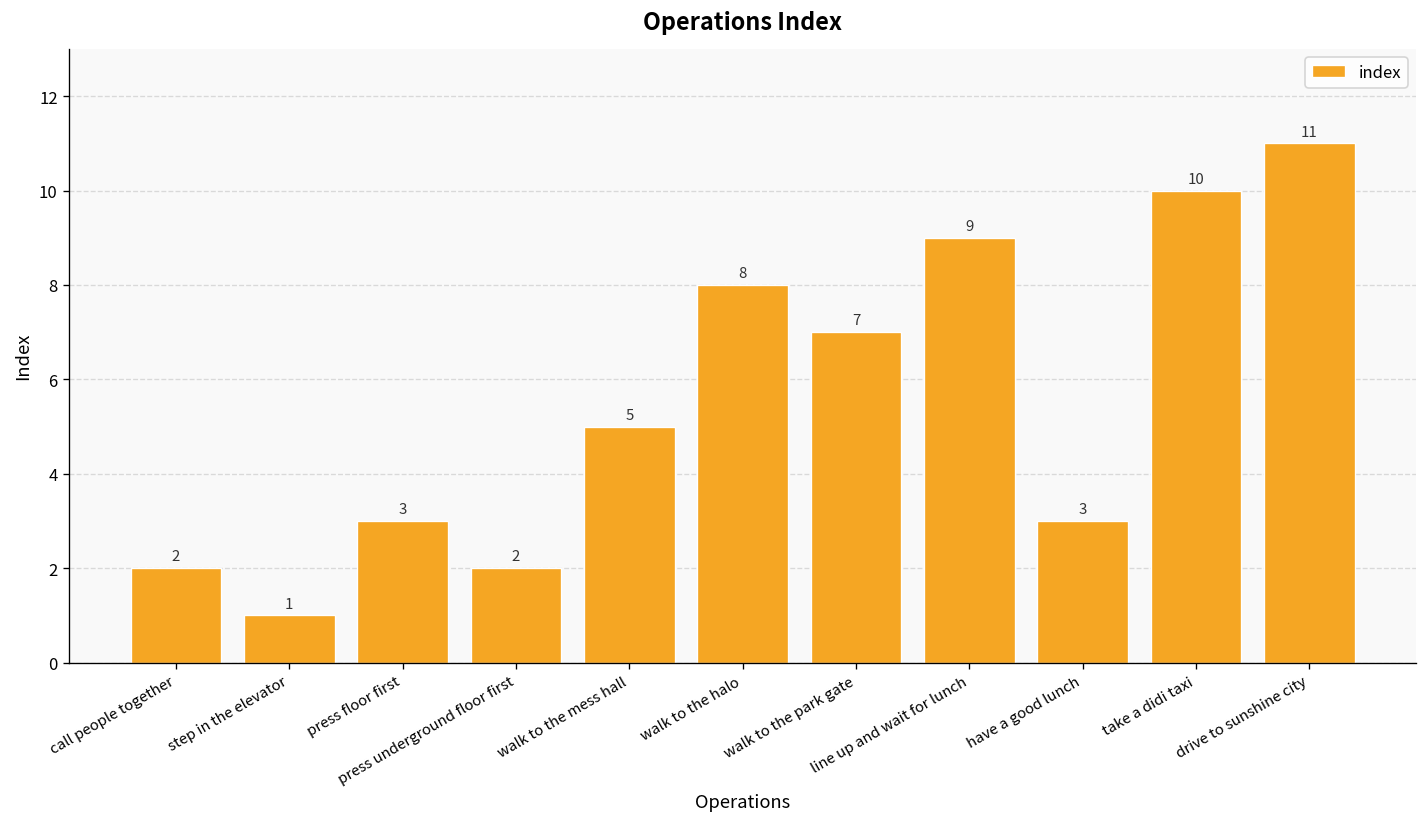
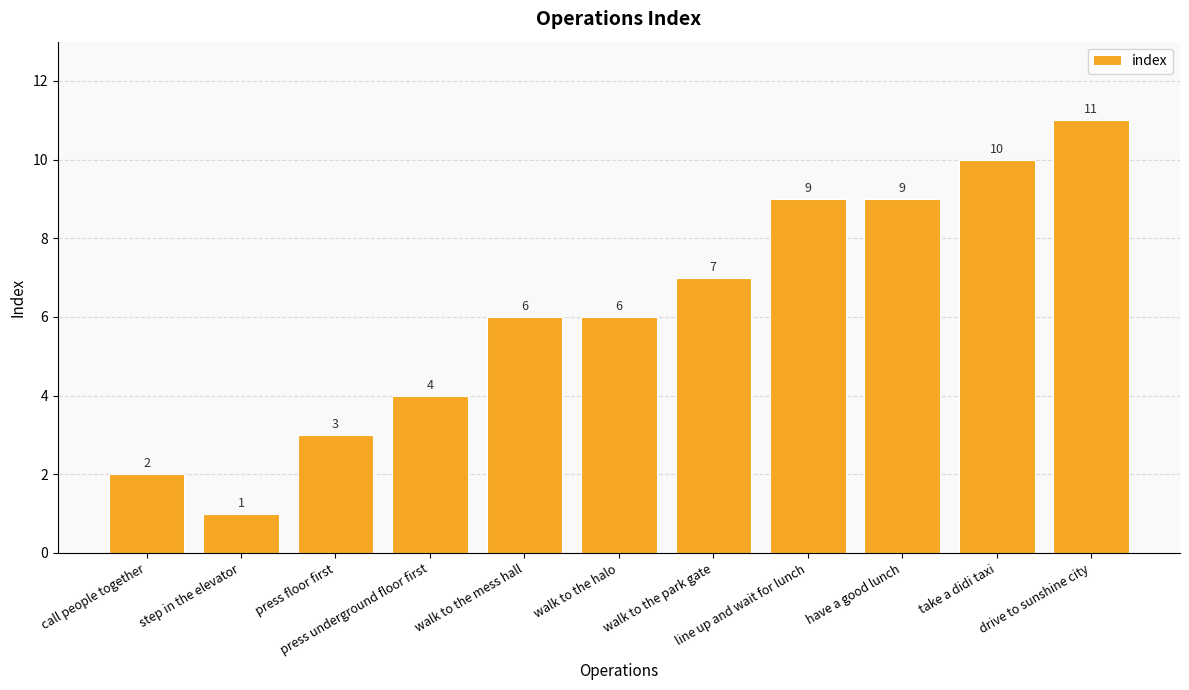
press underground floor first: 2 -> 4
walk to the mess hall: 5 -> 6
walk to the halo: 8 -> 6
have a good lunch: 3 -> 9
